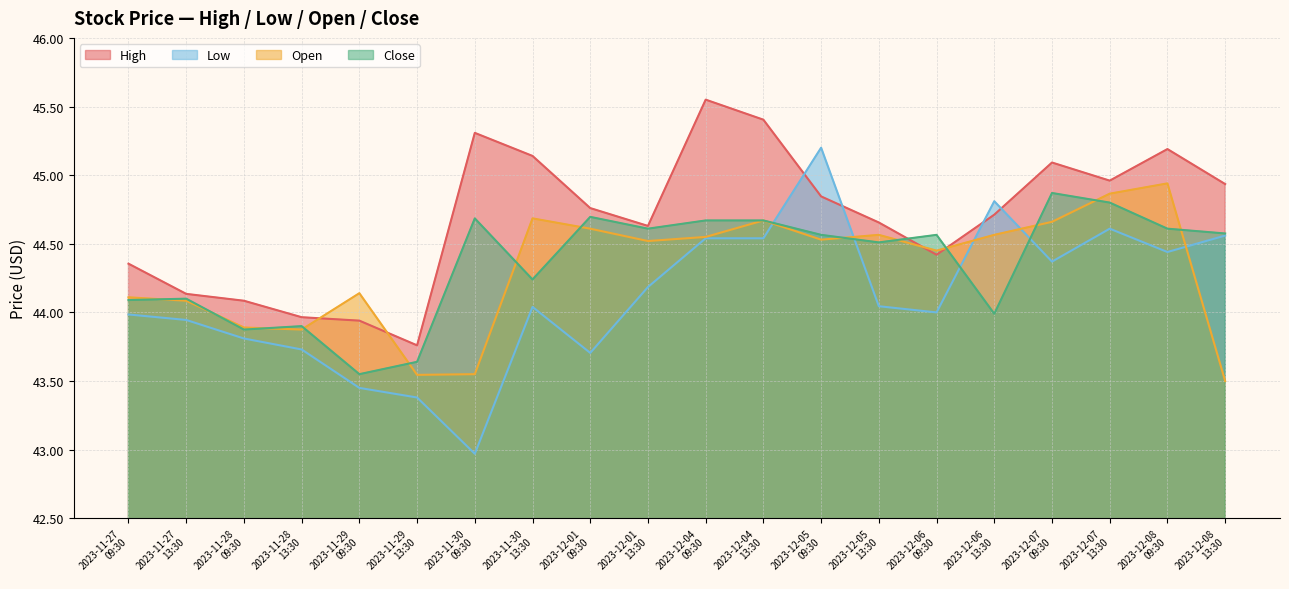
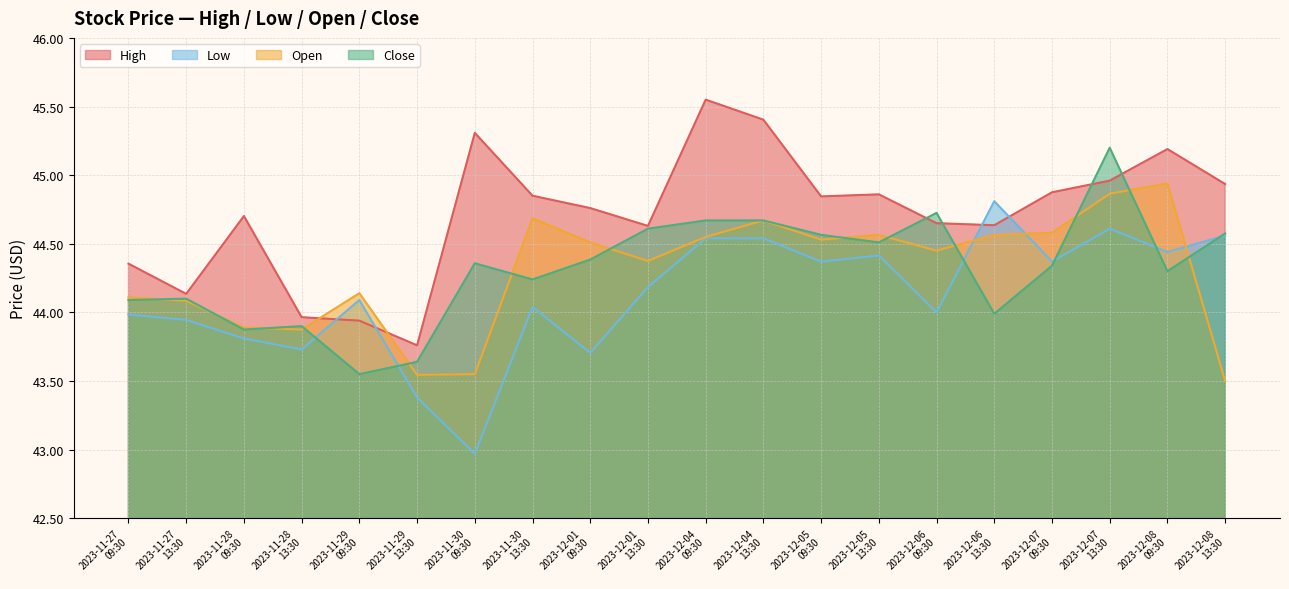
High, 2023-11-28 09:30: 44.09 -> 44.70
Low, 2023-11-29 09:30: 43.45 -> 44.09
Close, 2023-11-30 09:30: 44.69 -> 44.36
High, 2023-11-30 13:30: 45.14 -> 44.85
Open, 2023-12-01 09:30: 44.61 -> 44.51
Close, 2023-12-01 09:30: 44.70 -> 44.39
Open, 2023-12-01 13:30: 44.52 -> 44.38
Low, 2023-12-05 09:30: 45.20 -> 44.37
High, 2023-12-05 13:30: 44.66 -> 44.86
Low, 2023-12-05 13:30: 44.05 -> 44.42
High, 2023-12-06 09:30: 44.42 -> 44.65
Close, 2023-12-06 09:30: 44.57 -> 44.73
High, 2023-12-06 13:30: 44.71 -> 44.64
High, 2023-12-07 09:30: 45.09 -> 44.88
Open, 2023-12-07 09:30: 44.66 -> 44.58
Close, 2023-12-07 09:30: 44.87 -> 44.34
Close, 2023-12-07 13:30: 44.8 -> 45.2
Close, 2023-12-08 09:30: 44.61 -> 44.30
